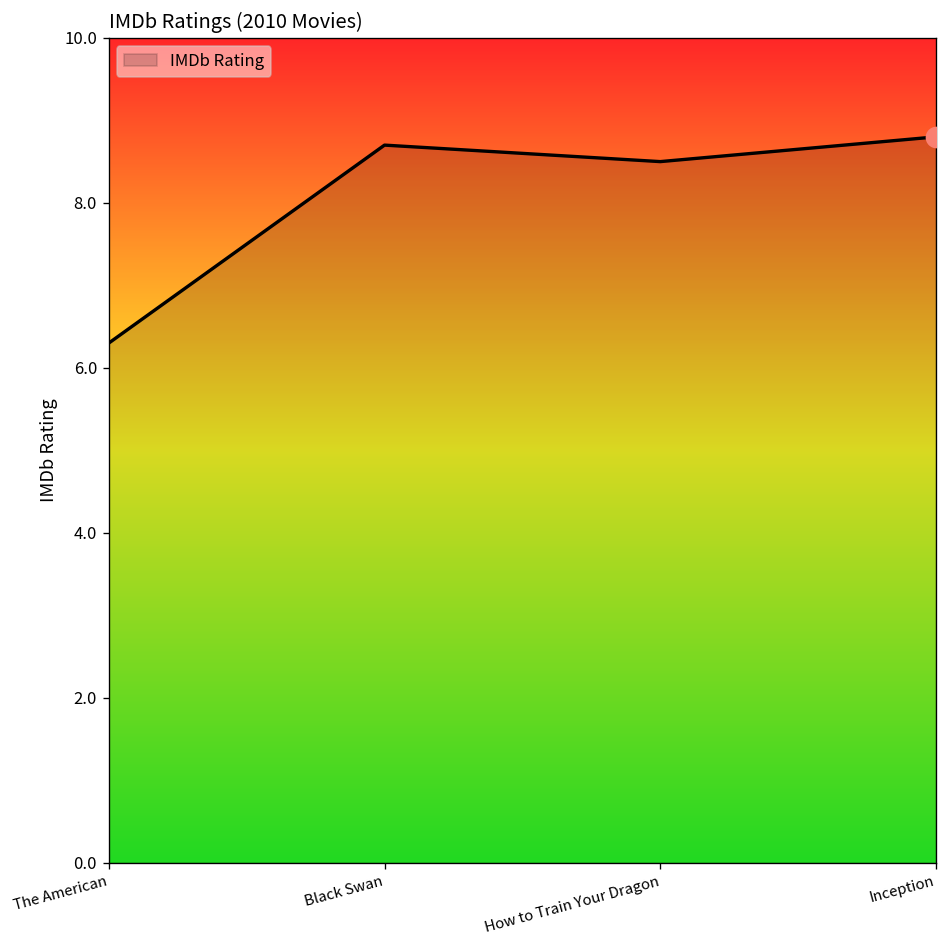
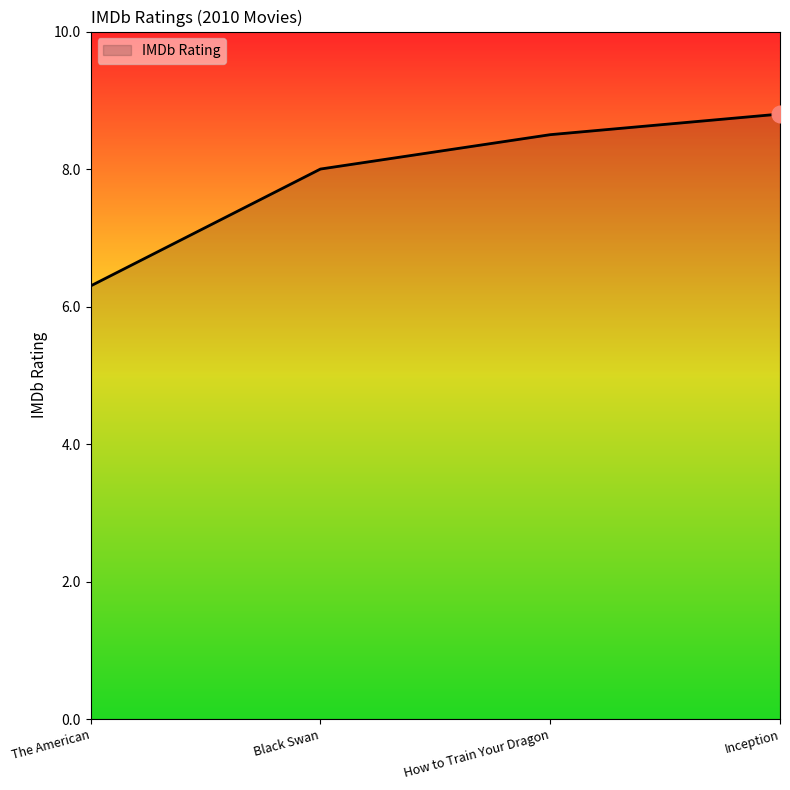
IMDb Rating, Black Swan: 8.7 -> 8.0
